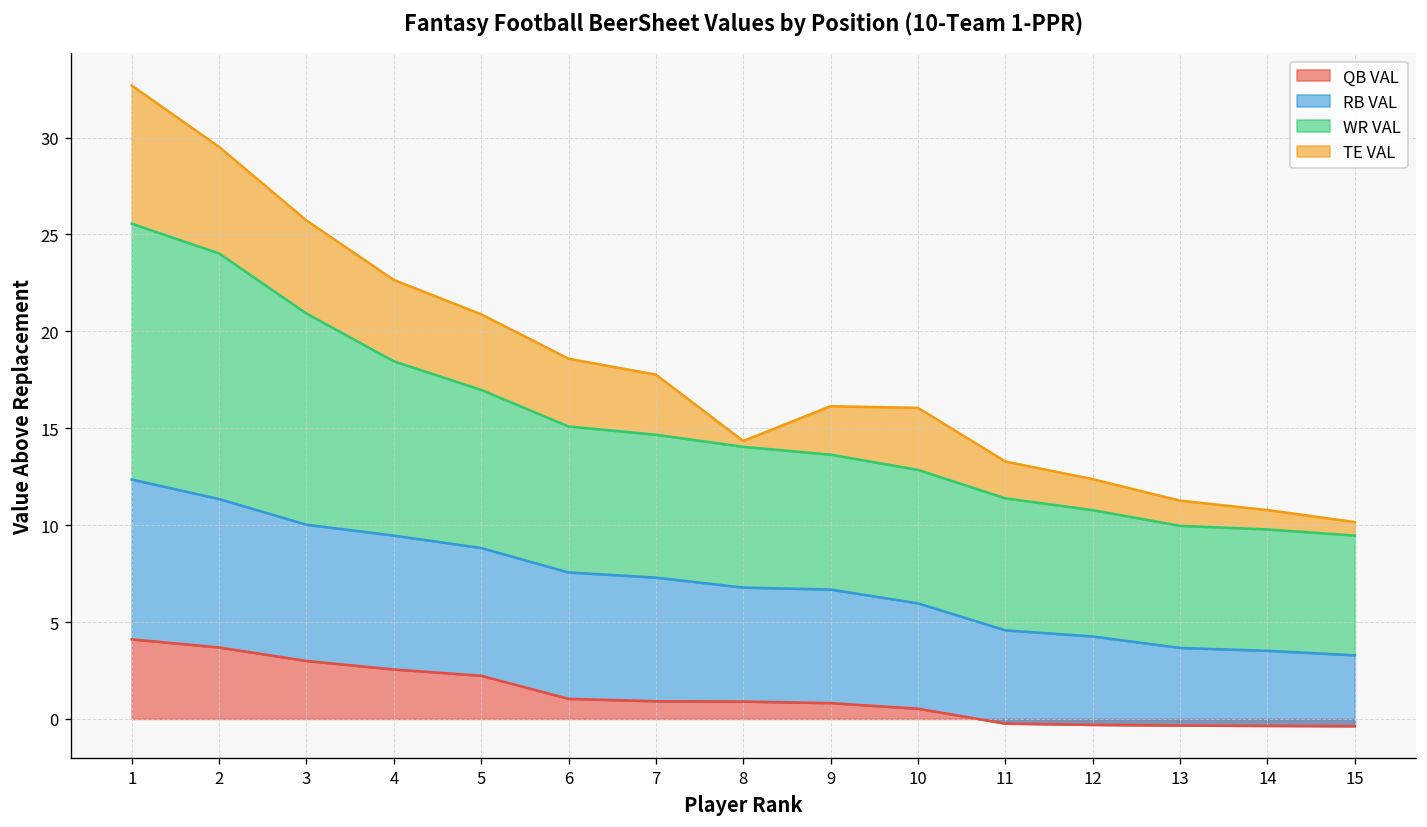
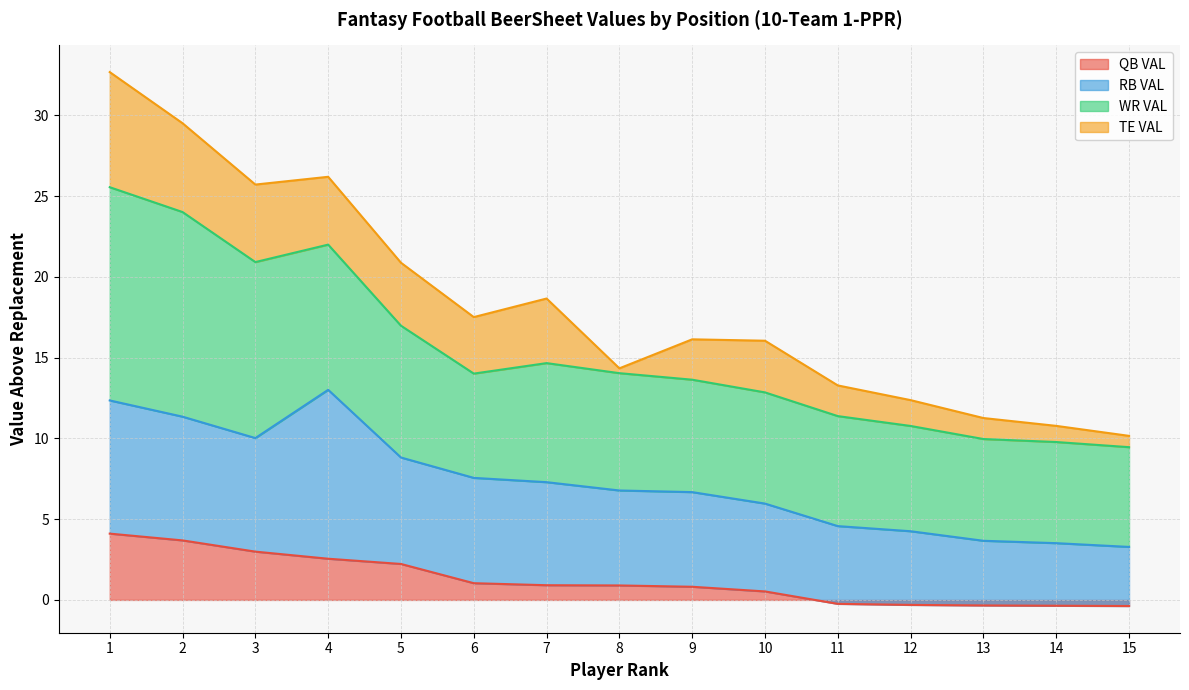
RB VAL, 4: 6.9 -> 10.5
WR VAL, 6: 7.5 -> 6.5
TE VAL, 7: 3.1 -> 4.0
